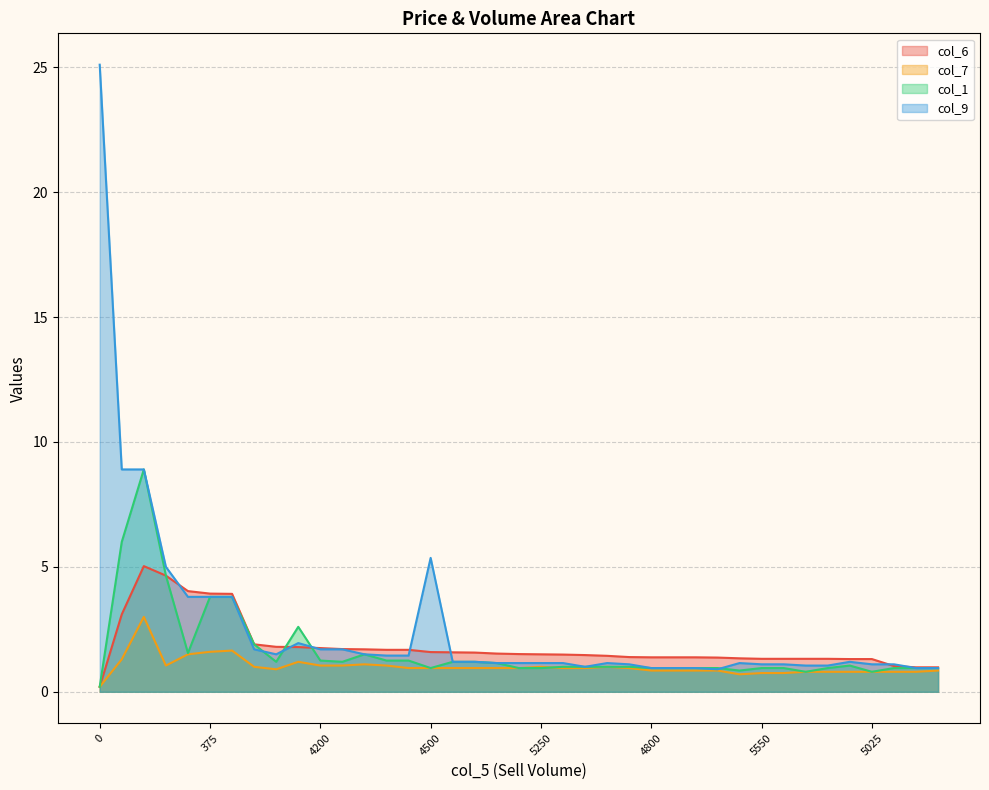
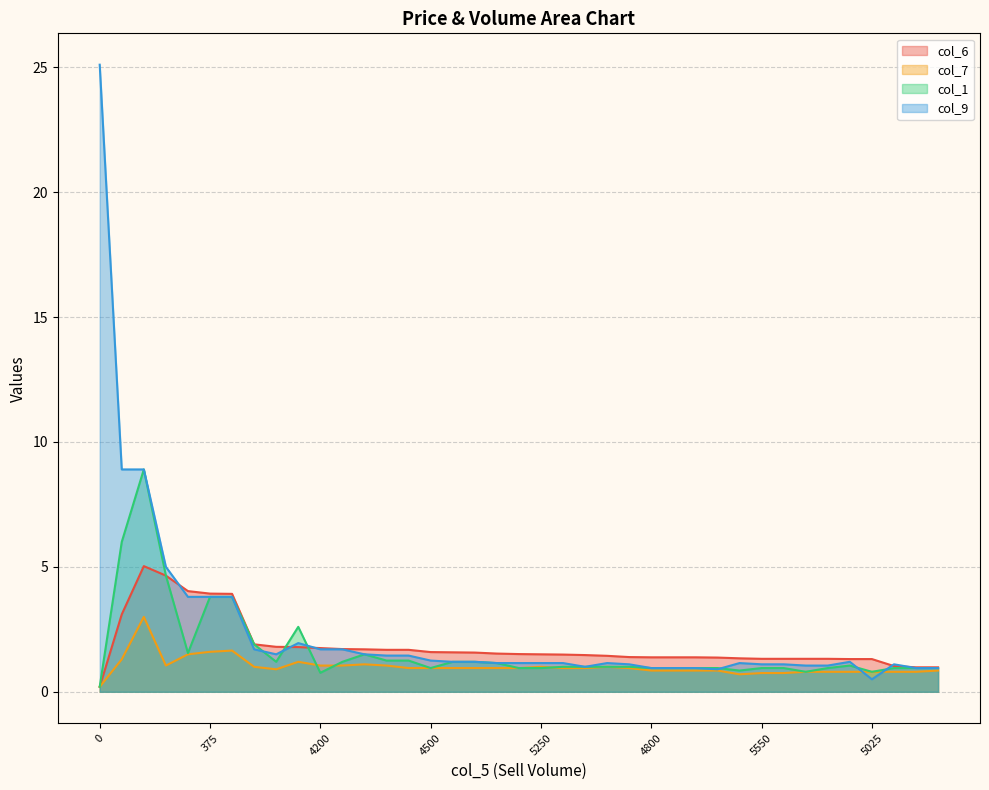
col_1, 4200: 1.3 -> 0.8
col_9, 4500: 5.4 -> 1.3
col_9, 5025: 1.1 -> 0.5
